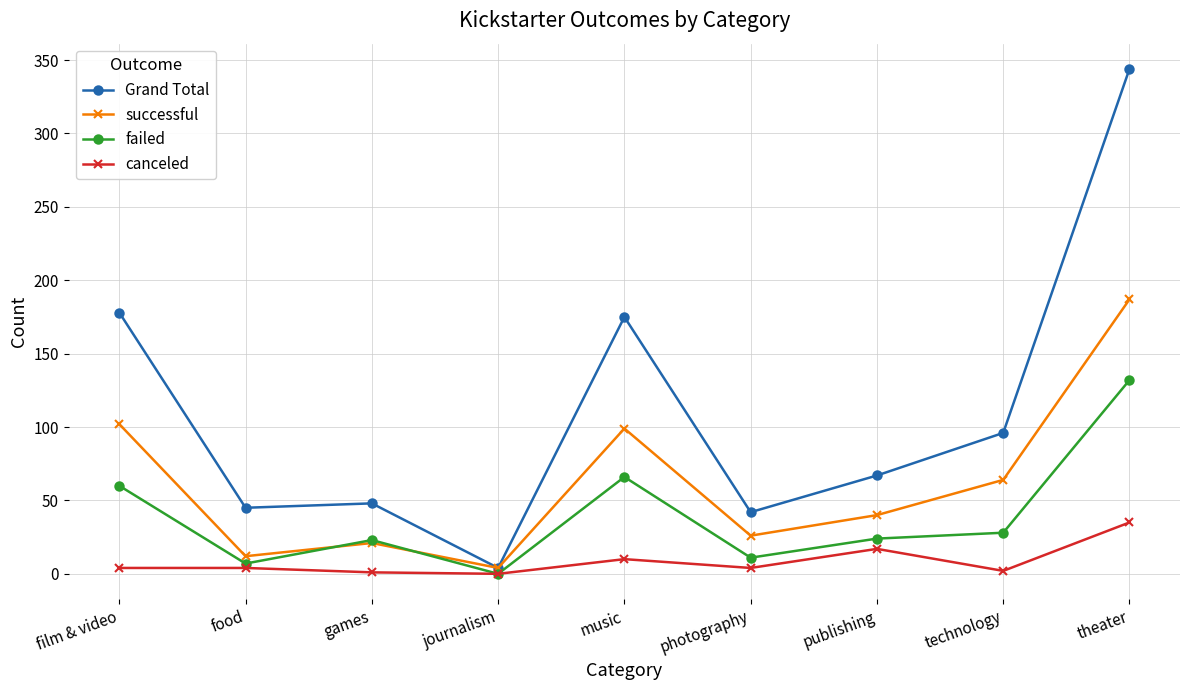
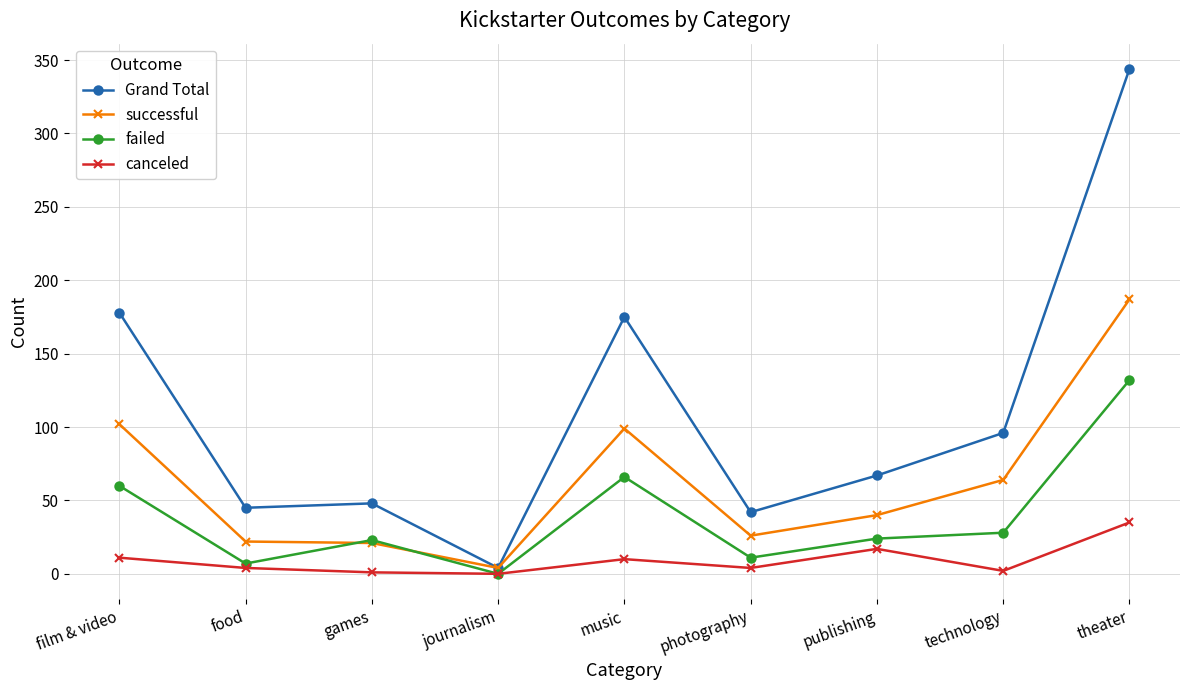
canceled, film & video: 4 -> 11
successful, food: 12 -> 22
